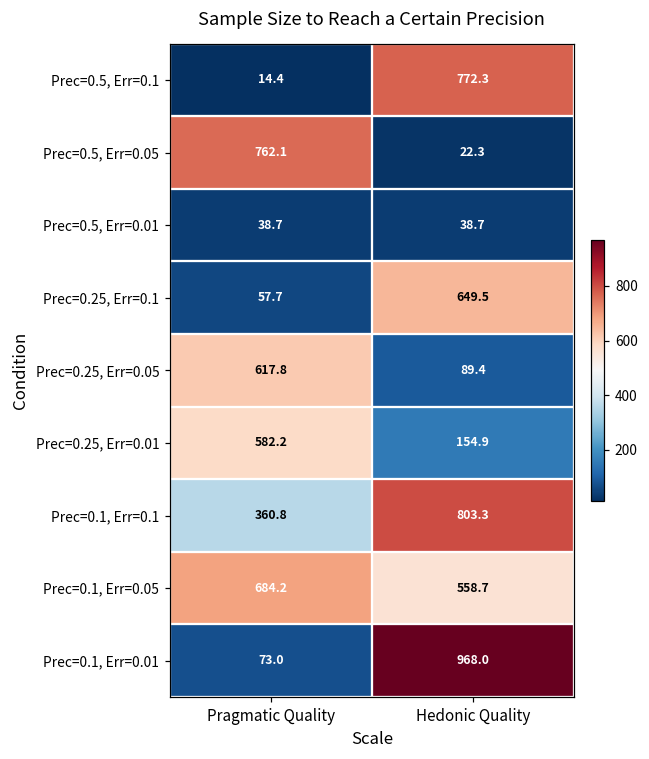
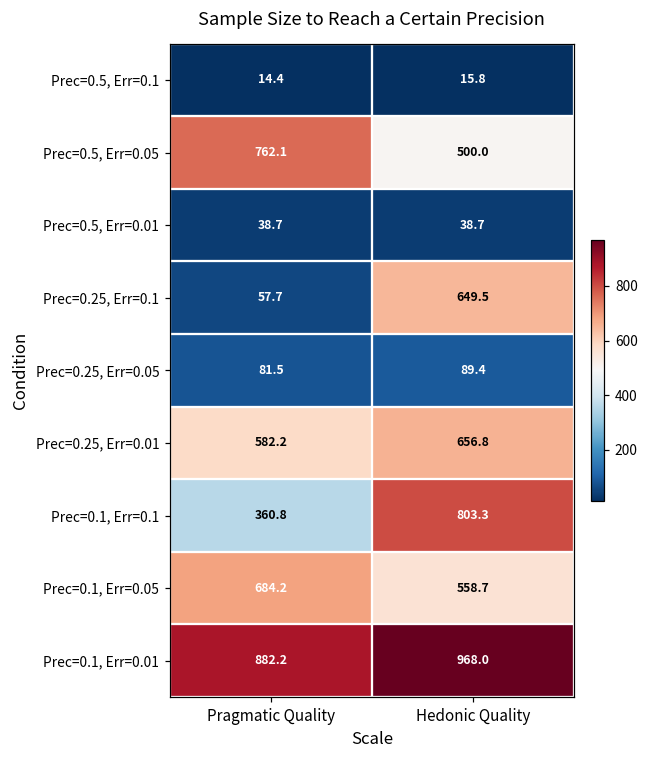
Prec=0.5, Err=0.1, Hedonic Quality: 772.3 -> 15.8
Prec=0.5, Err=0.05, Hedonic Quality: 22.3 -> 500.0
Prec=0.25, Err=0.05, Pragmatic Quality: 617.8 -> 81.5
Prec=0.25, Err=0.01, Hedonic Quality: 154.9 -> 656.8
Prec=0.1, Err=0.01, Pragmatic Quality: 73.0 -> 882.2
